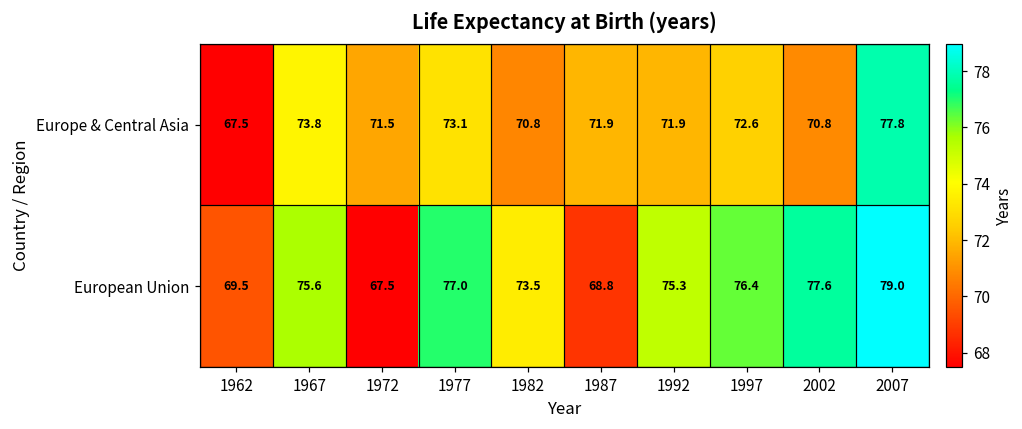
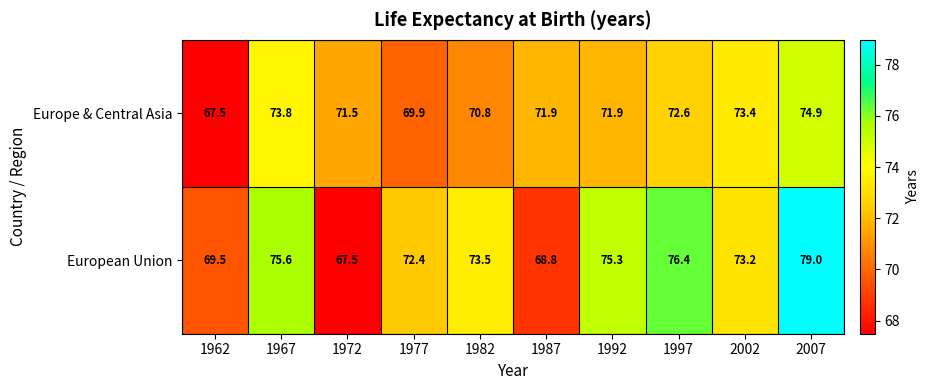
Europe & Central Asia, 1977: 73.1 -> 69.9
Europe & Central Asia, 2002: 70.8 -> 73.4
Europe & Central Asia, 2007: 77.8 -> 74.9
European Union, 1977: 77.0 -> 72.4
European Union, 2002: 77.6 -> 73.2
